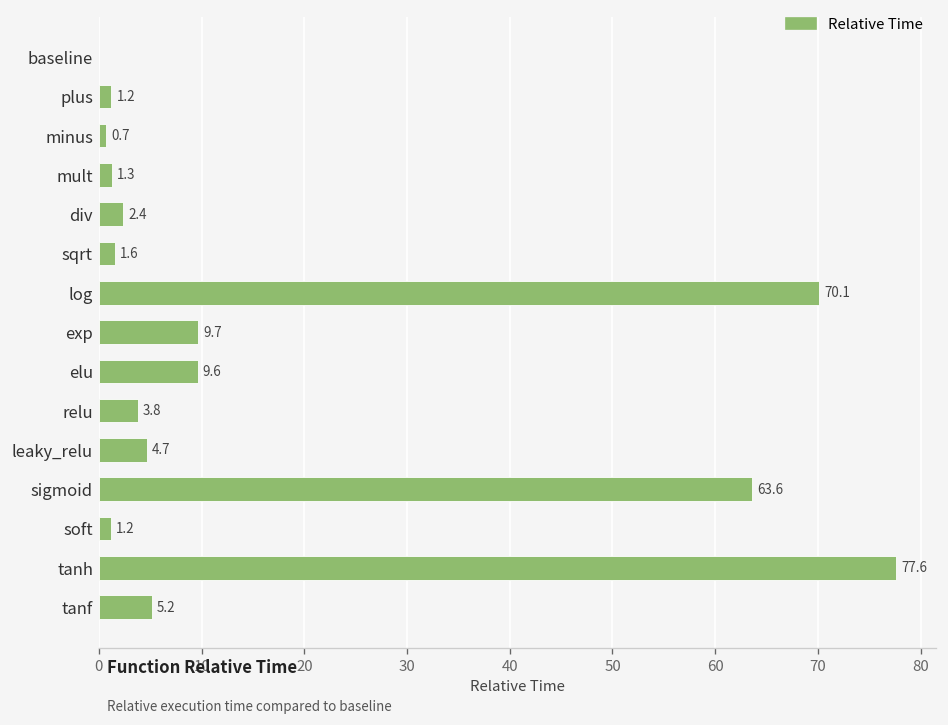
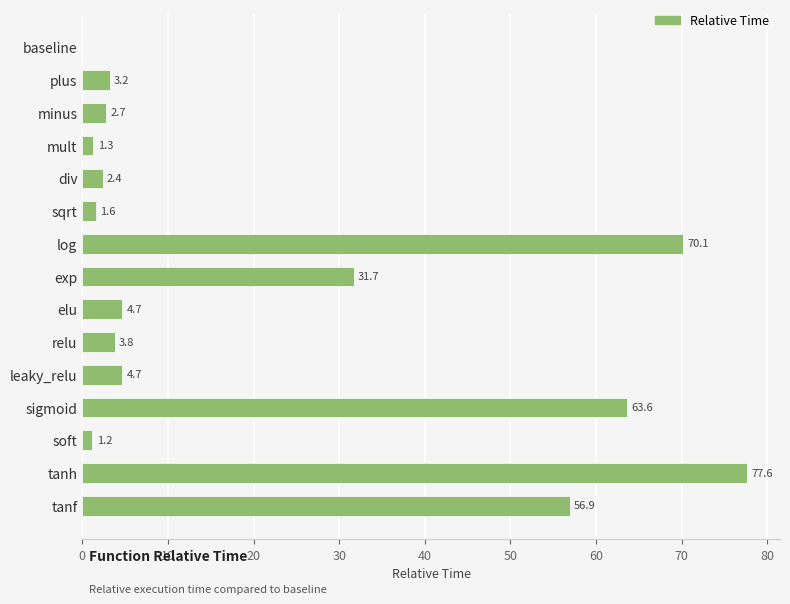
plus: 1.2 -> 3.2
minus: 0.7 -> 2.7
exp: 9.7 -> 31.7
elu: 9.6 -> 4.7
tanf: 5.2 -> 56.9
